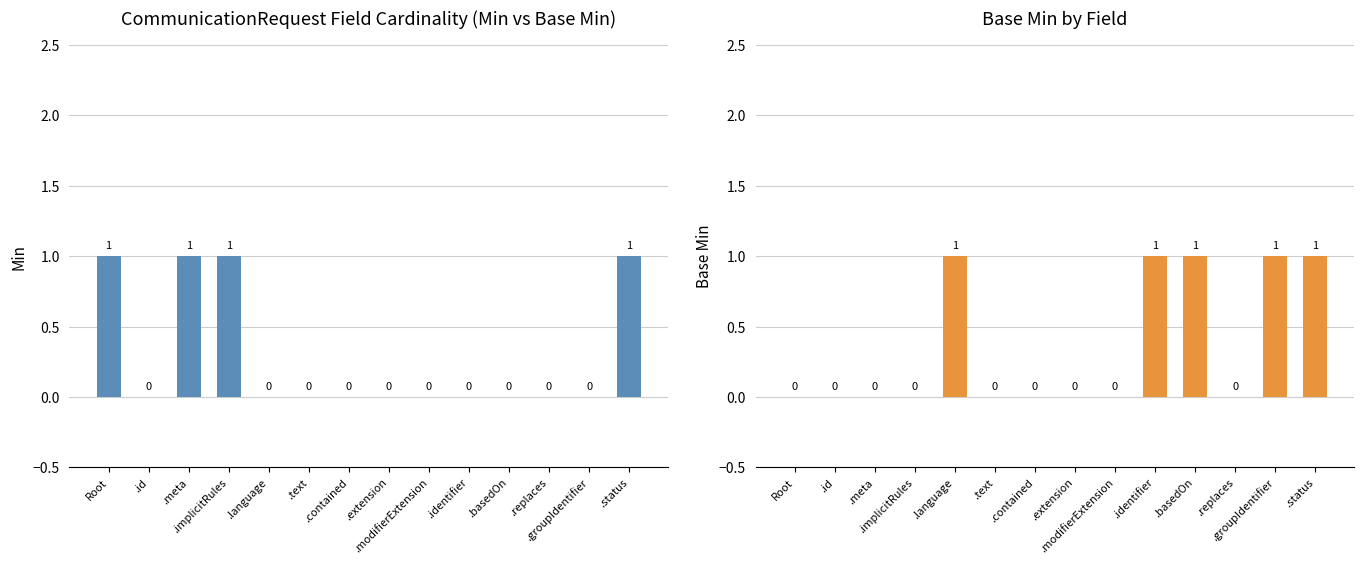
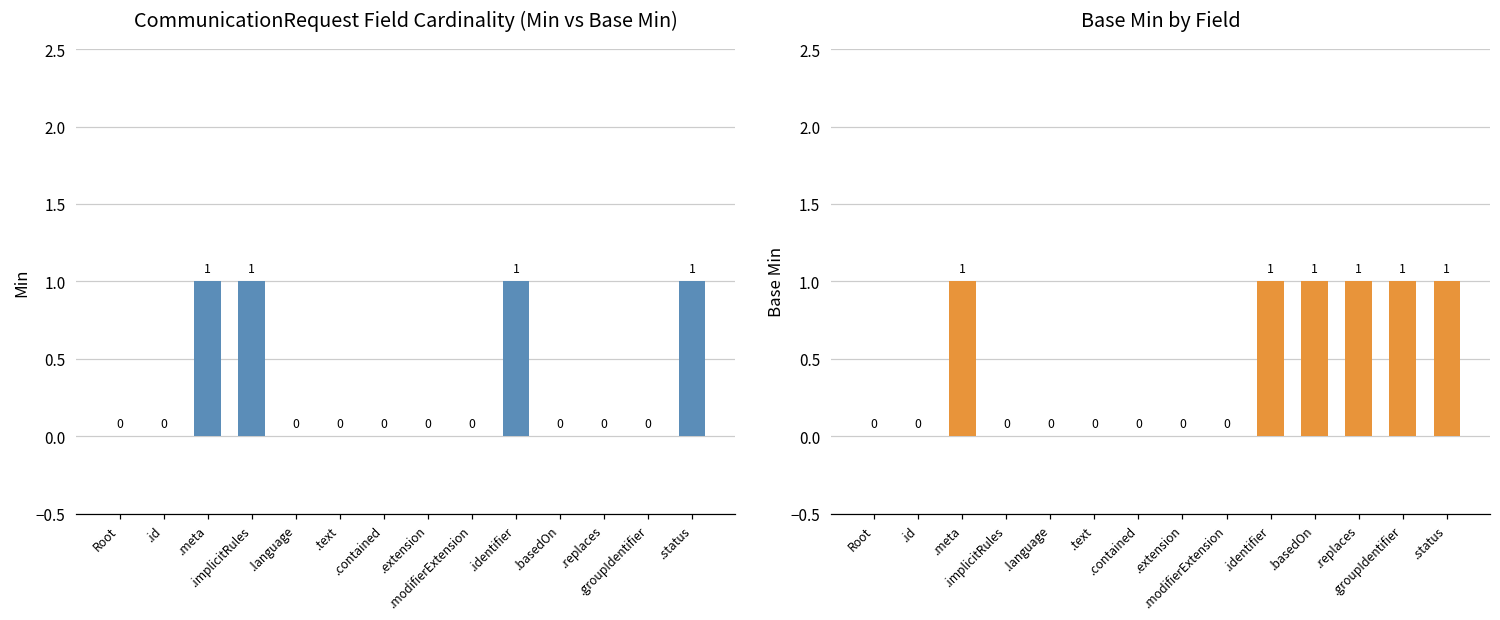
CommunicationRequest Field Cardinality (Min vs Base Min), Root: 1 -> 0
CommunicationRequest Field Cardinality (Min vs Base Min), .identifier: 0 -> 1
Base Min by Field, .meta: 0 -> 1
Base Min by Field, .language: 1 -> 0
Base Min by Field, .replaces: 0 -> 1
